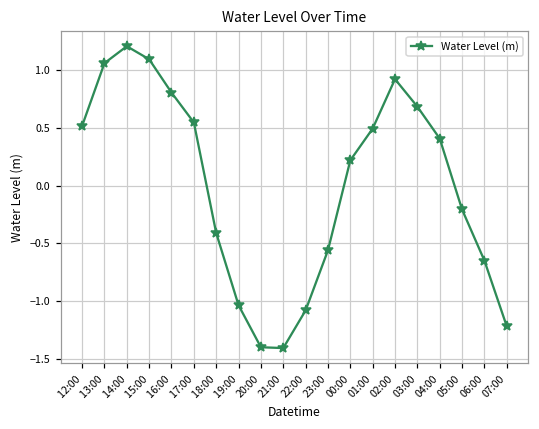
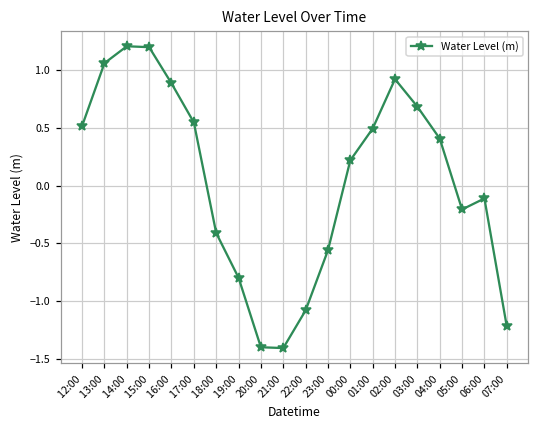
15:00: 1.09 -> 1.20
16:00: 0.81 -> 0.89
19:00: -1.04 -> -0.80
06:00: -0.65 -> -0.11
